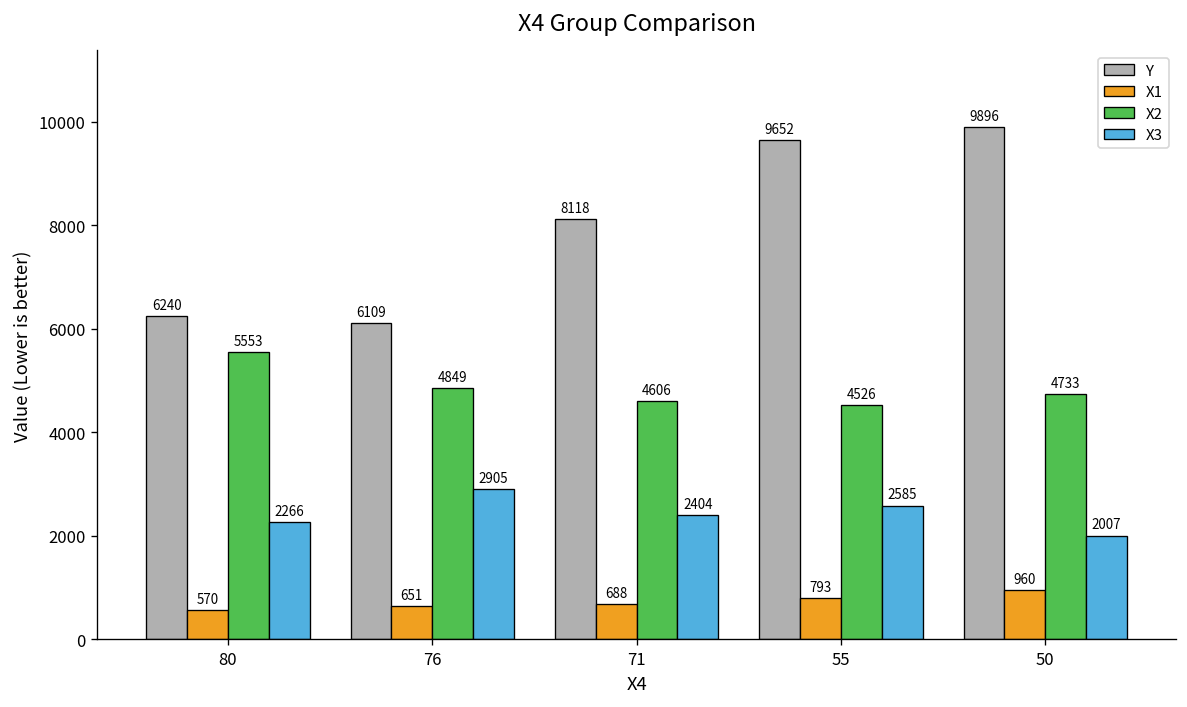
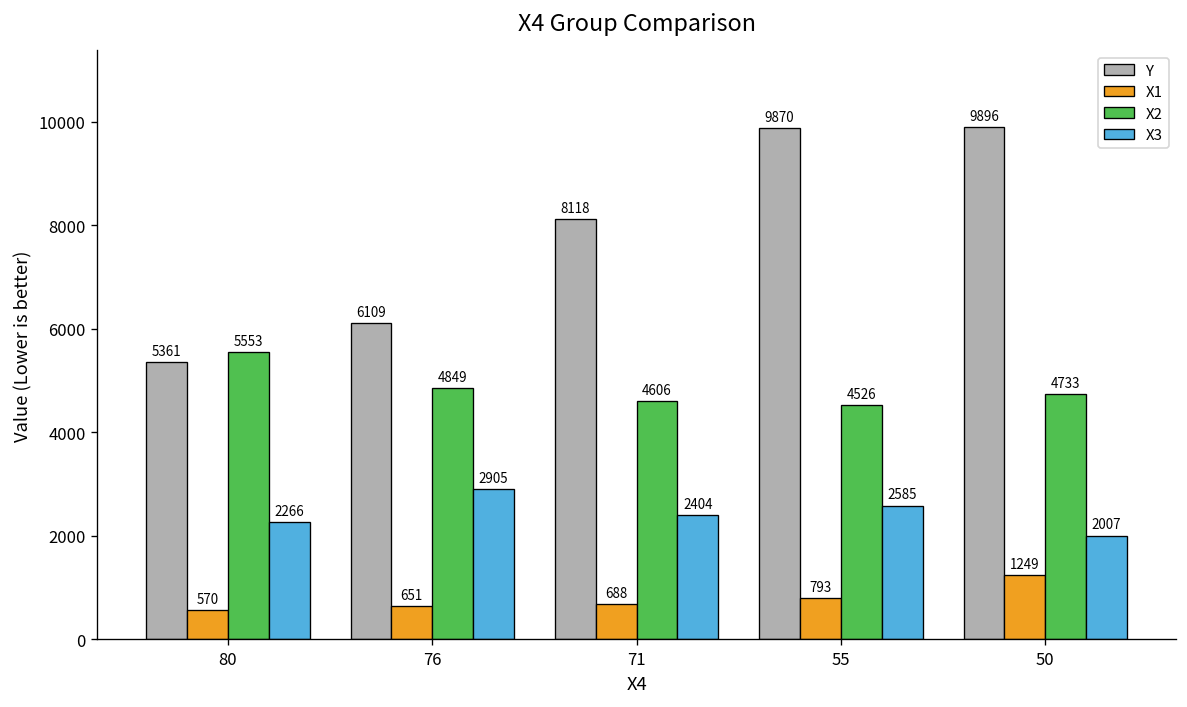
Y, 80: 6240 -> 5361
Y, 55: 9652 -> 9870
X1, 50: 960 -> 1249
